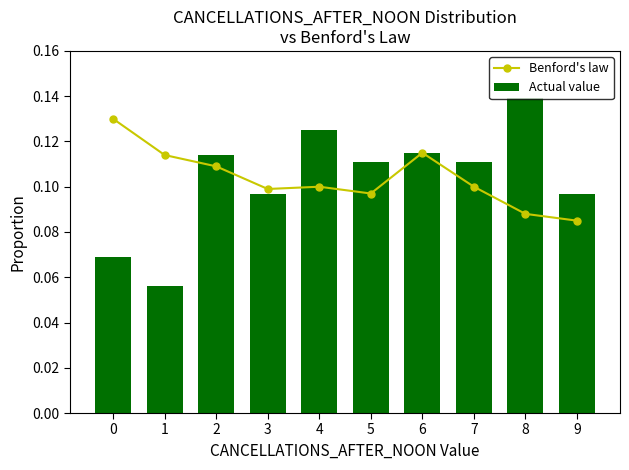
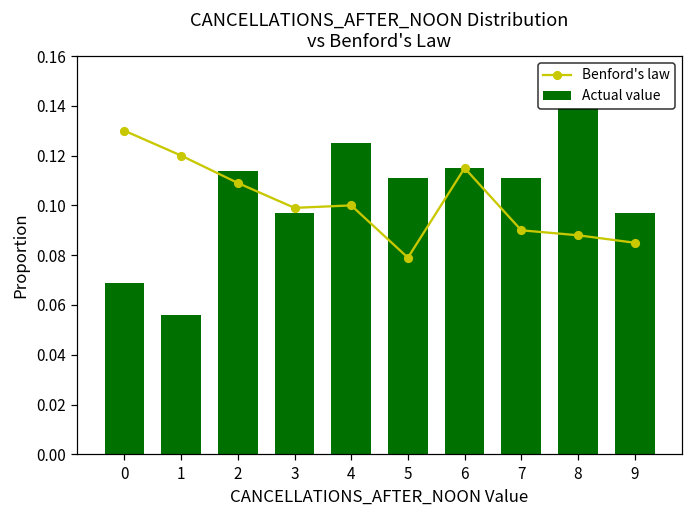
Benford's law, 1: 0.114 -> 0.120
Benford's law, 5: 0.097 -> 0.079
Benford's law, 7: 0.10 -> 0.09
